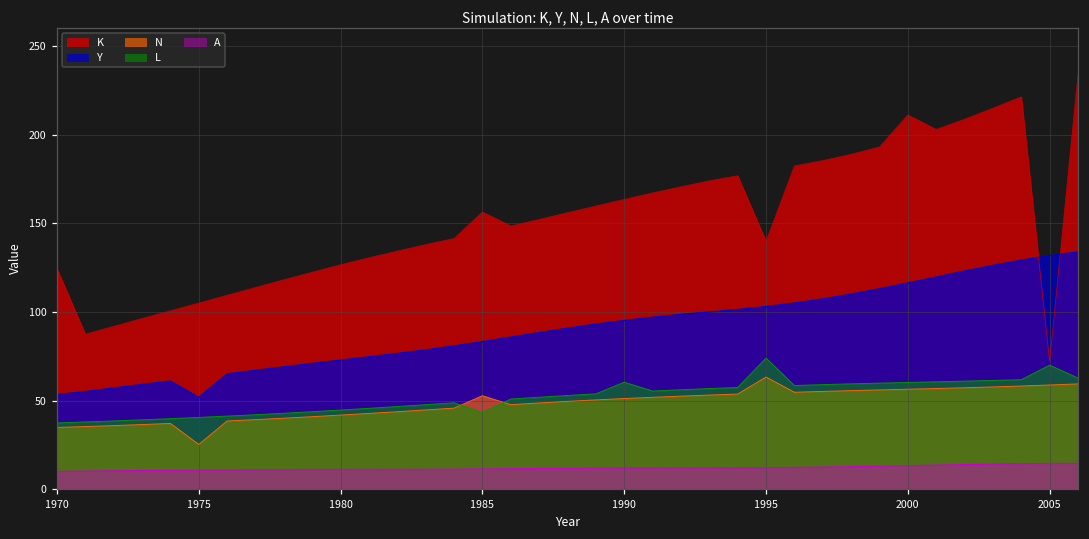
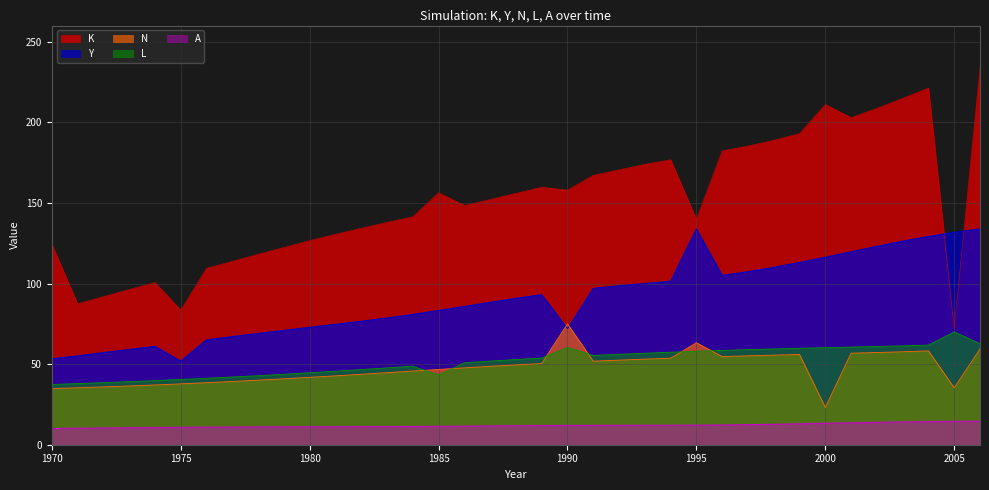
K, 1975: 105 -> 84
N, 1975: 25 -> 38
N, 1985: 53 -> 47
K, 1990: 163 -> 158
Y, 1990: 95 -> 72
N, 1990: 51 -> 75
Y, 1995: 103 -> 134
L, 1995: 74 -> 58
N, 2000: 56 -> 23
N, 2005: 59 -> 35
